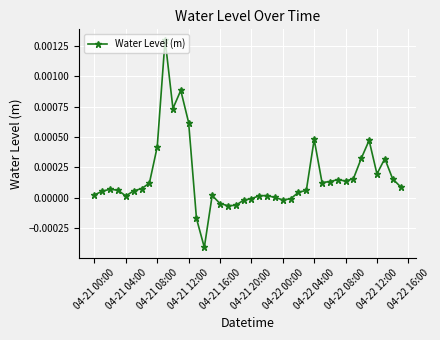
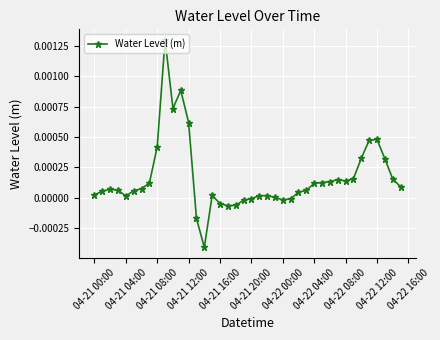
04-22 04:00: 0.00048 -> 0.00012
04-22 12:00: 0.00019 -> 0.00048
